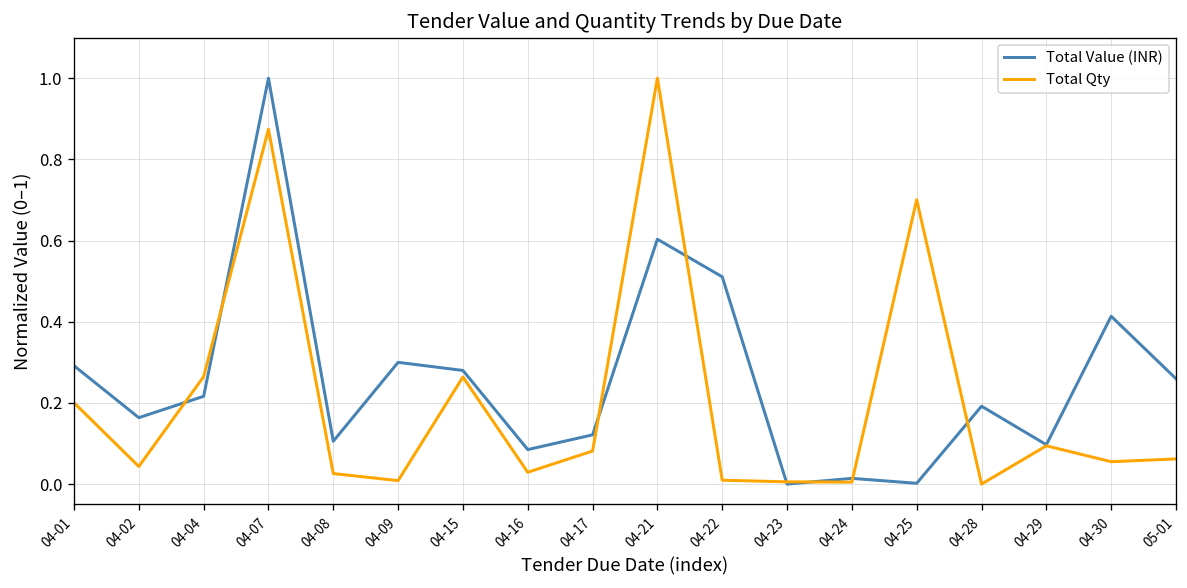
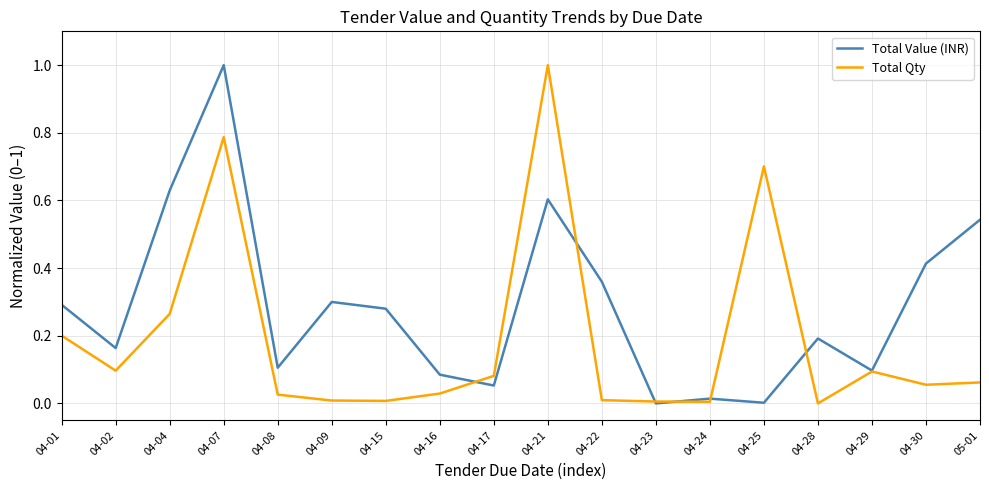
Total Qty, 04-02: 0.04 -> 0.10
Total Value (INR), 04-04: 0.22 -> 0.63
Total Qty, 04-07: 0.87 -> 0.79
Total Qty, 04-15: 0.26 -> 0.01
Total Value (INR), 04-17: 0.12 -> 0.05
Total Value (INR), 04-22: 0.51 -> 0.36
Total Value (INR), 05-01: 0.26 -> 0.54
